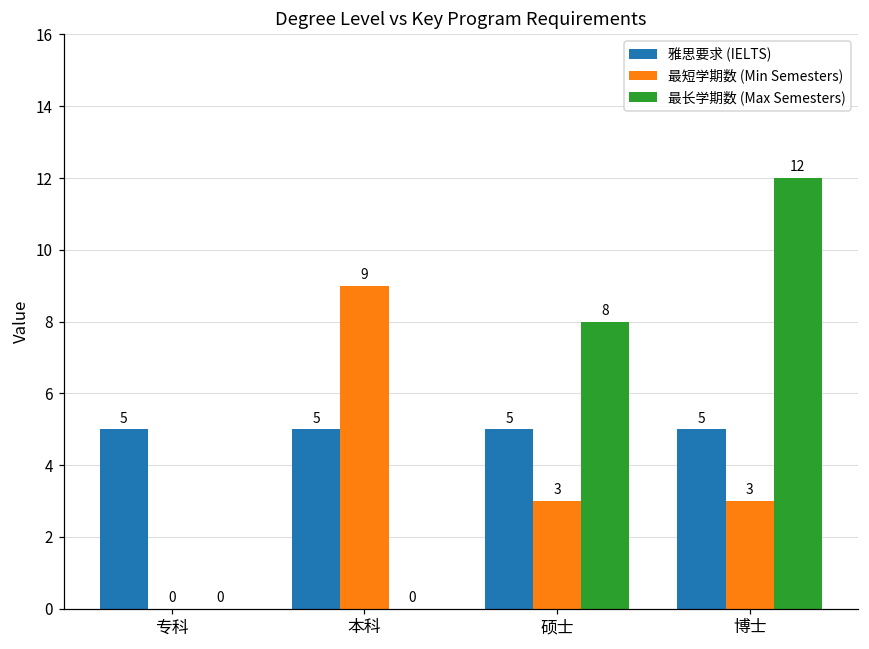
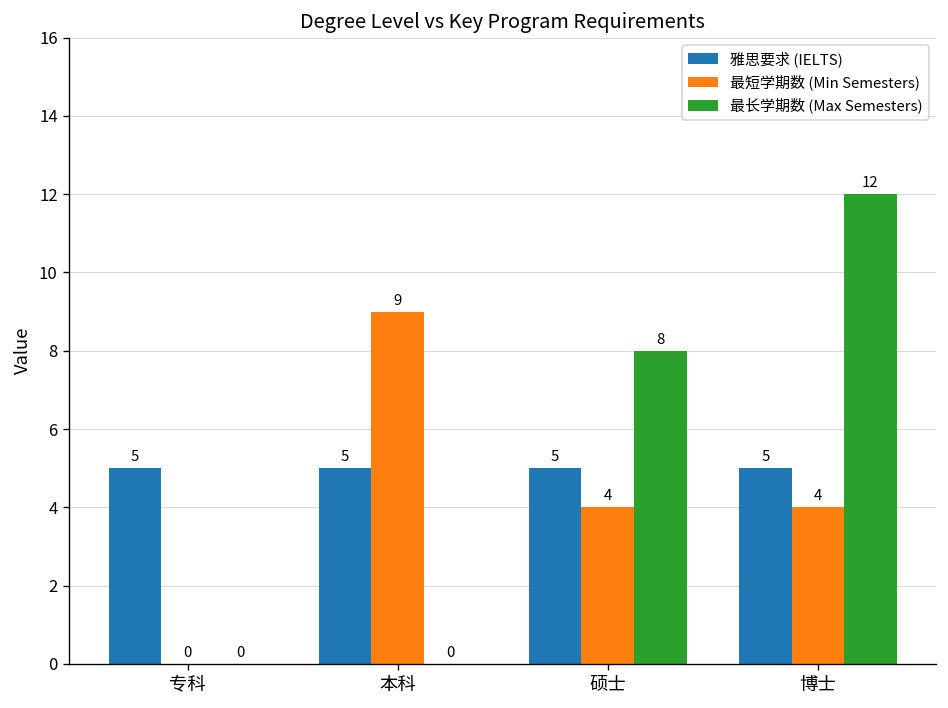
最短学期数 (Min Semesters), 硕士: 3 -> 4
最短学期数 (Min Semesters), 博士: 3 -> 4
